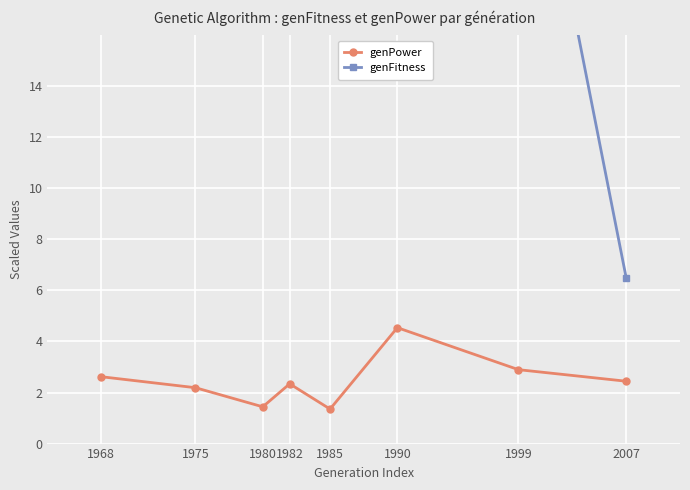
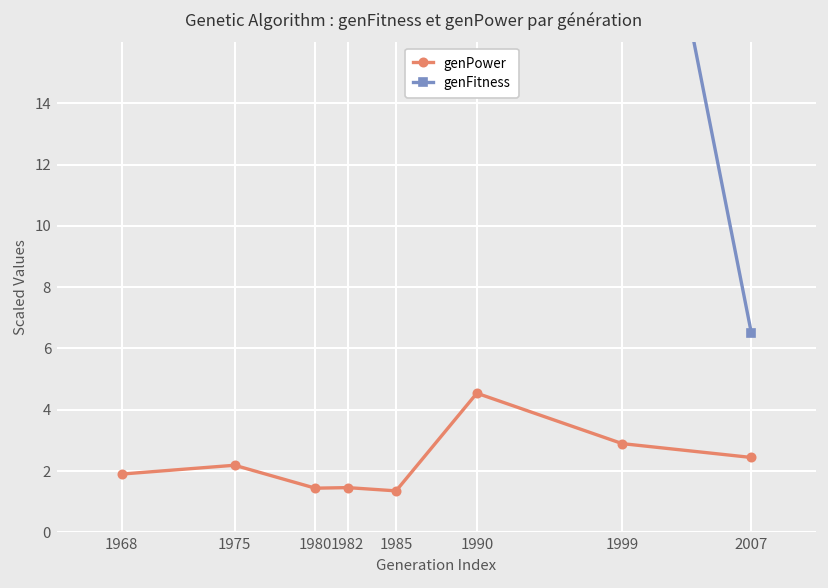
genPower, 1968: 2.6 -> 1.9
genPower, 1982: 2.3 -> 1.5
